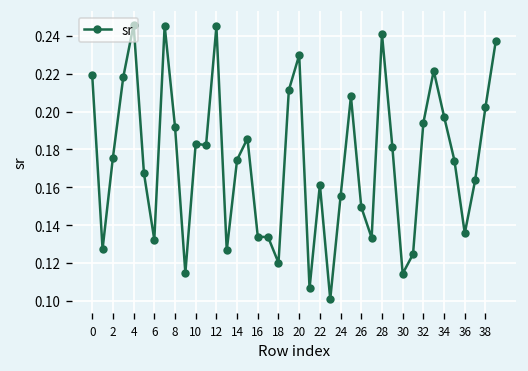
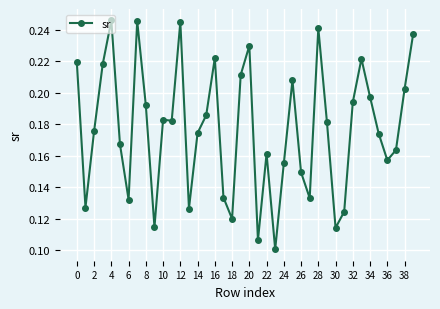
16: 0.134 -> 0.222
36: 0.136 -> 0.157
